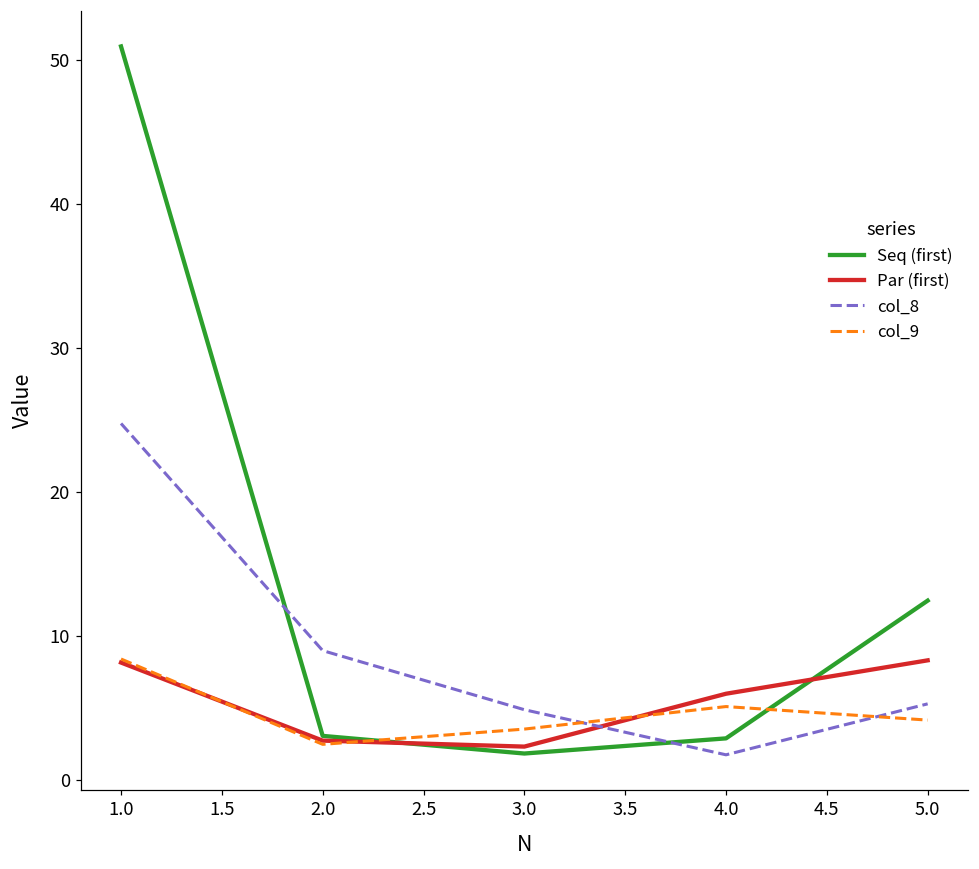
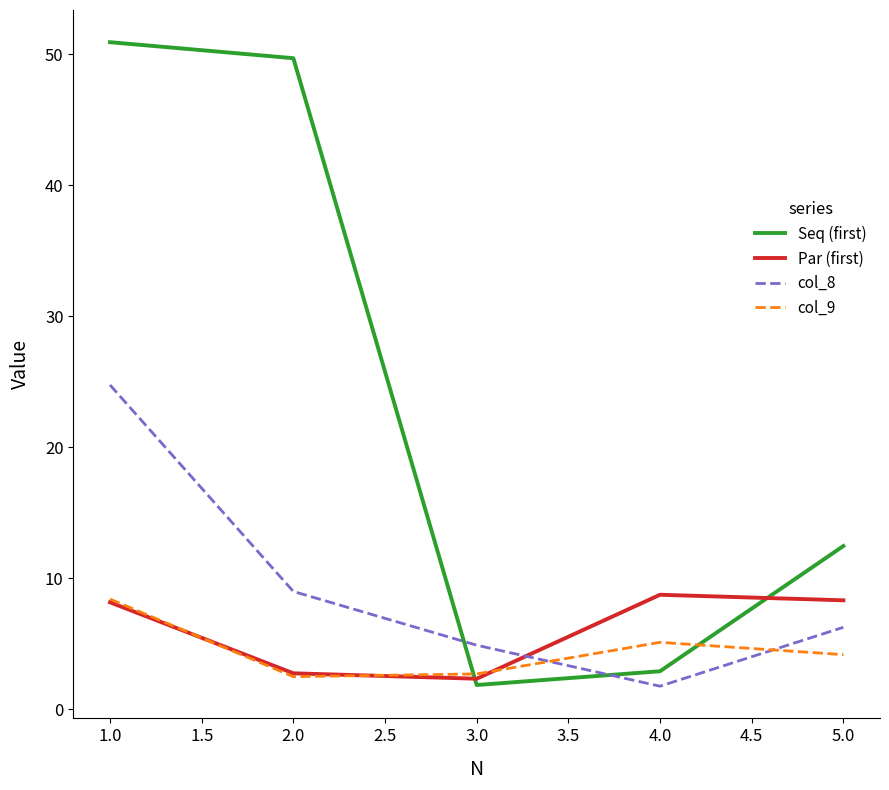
Seq (first), 2.0: 3.1 -> 49.7
col_9, 3.0: 3.5 -> 2.7
Par (first), 4.0: 6.0 -> 8.7
col_8, 5.0: 5.3 -> 6.3
